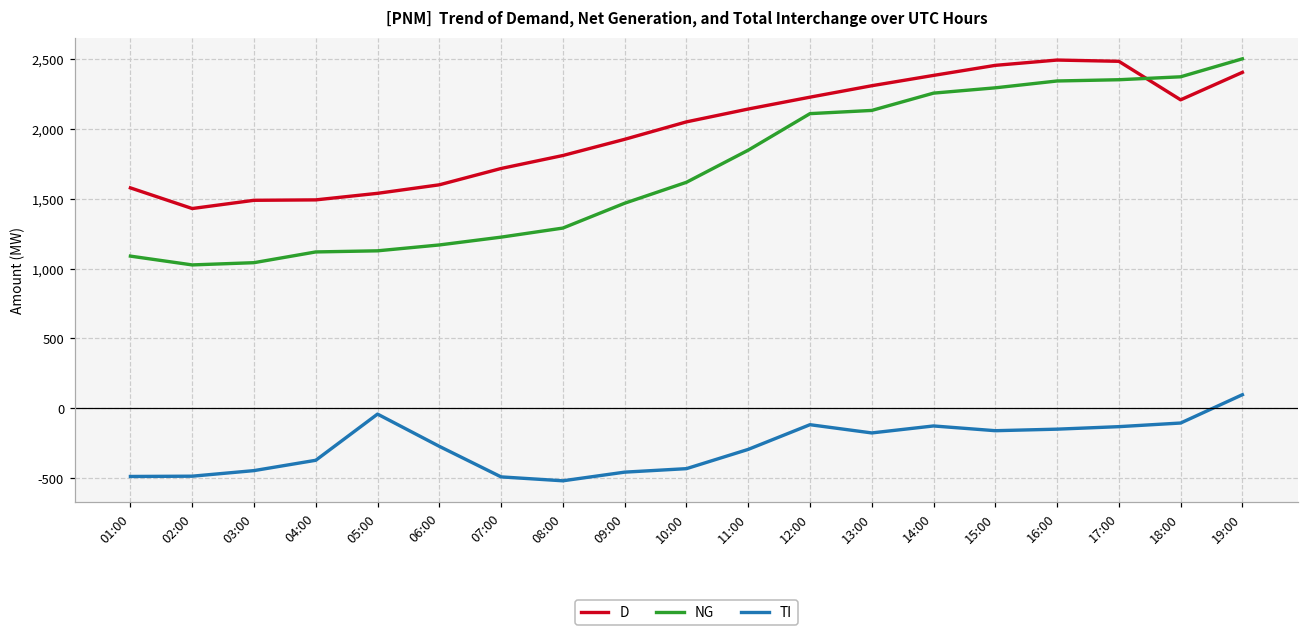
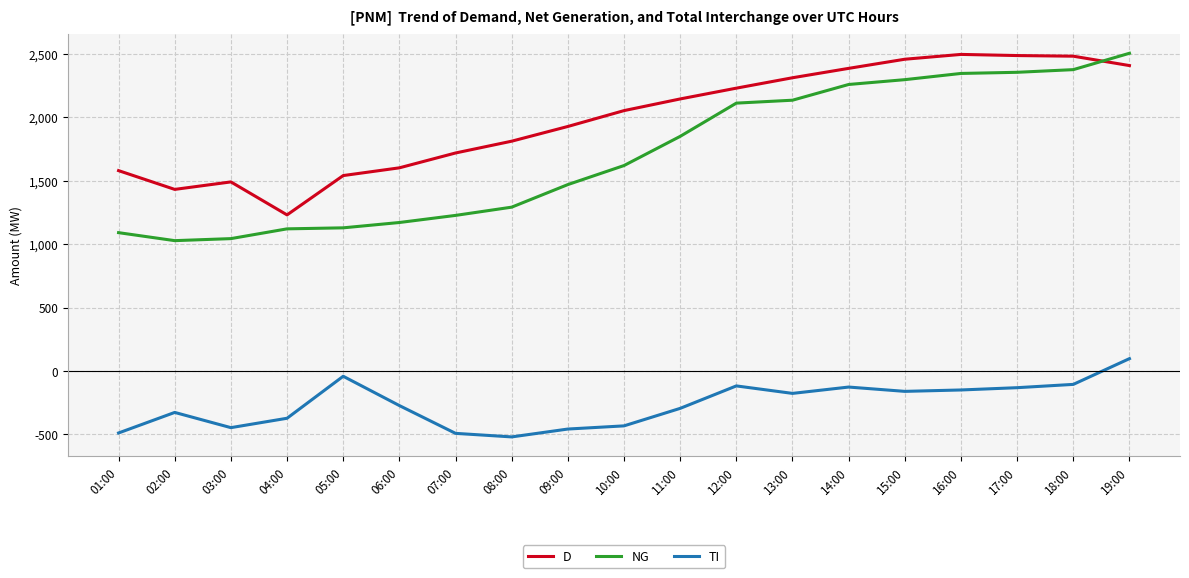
TI, 02:00: -490 -> -330
D, 04:00: 1,490 -> 1,230
D, 18:00: 2,210 -> 2,480
